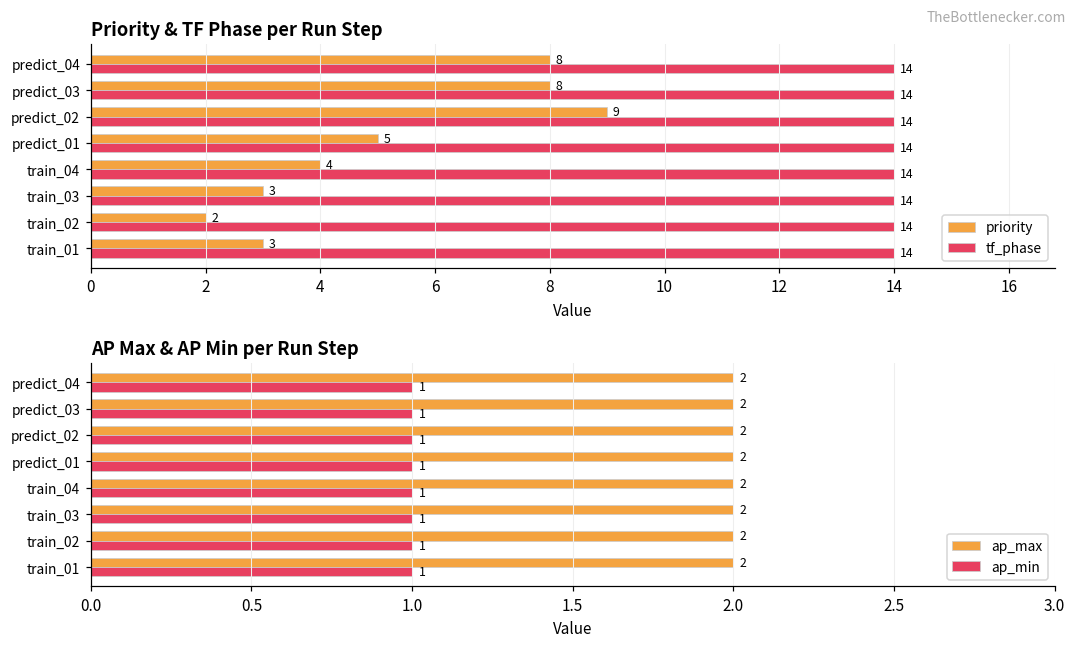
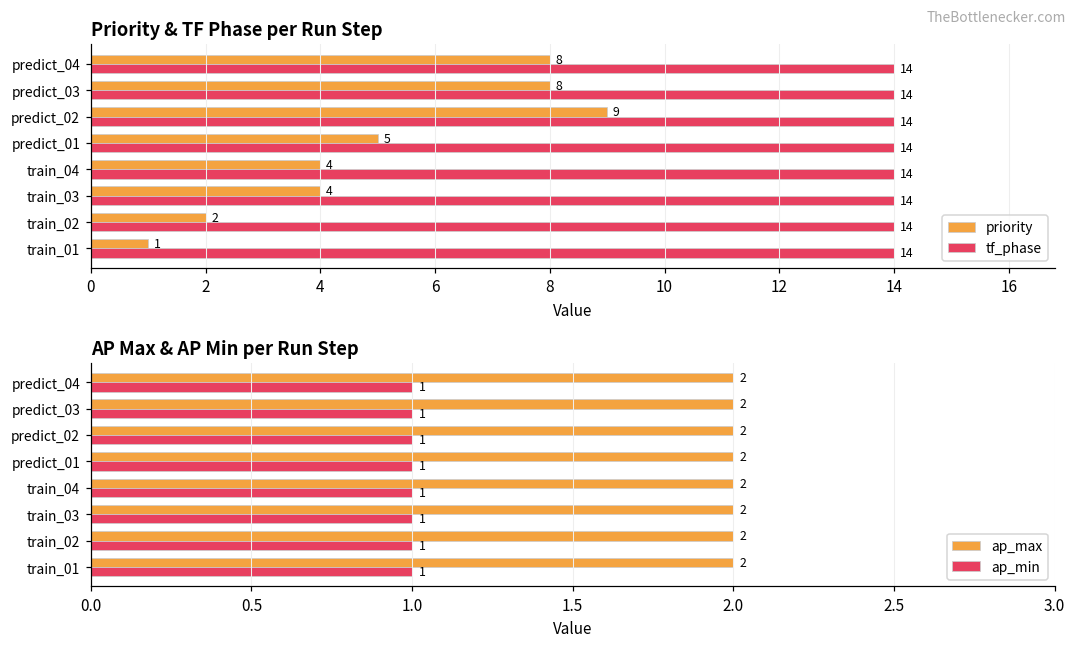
Priority & TF Phase per Run Step, priority, train_03: 3 -> 4
Priority & TF Phase per Run Step, priority, train_01: 3 -> 1
